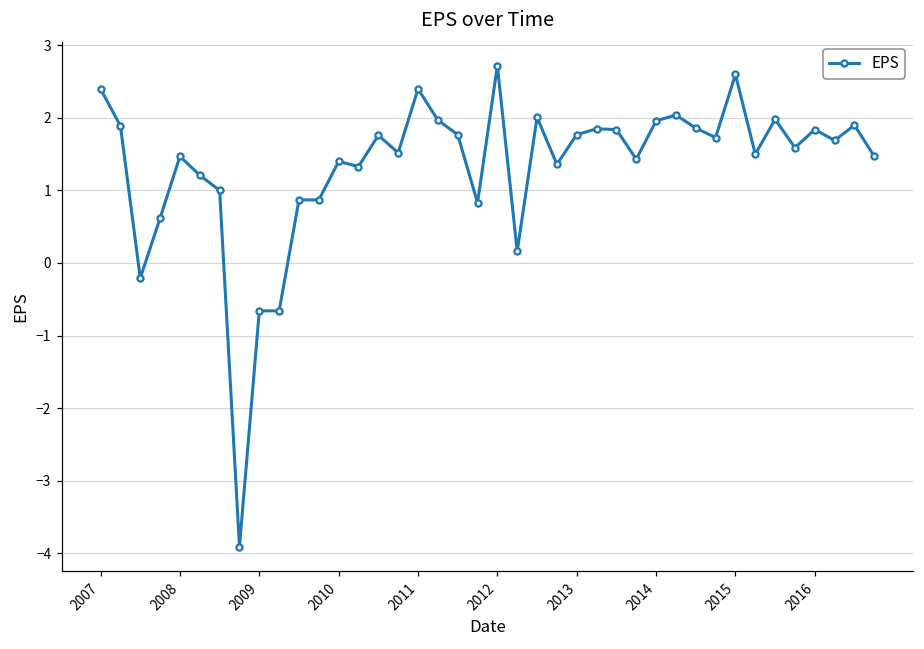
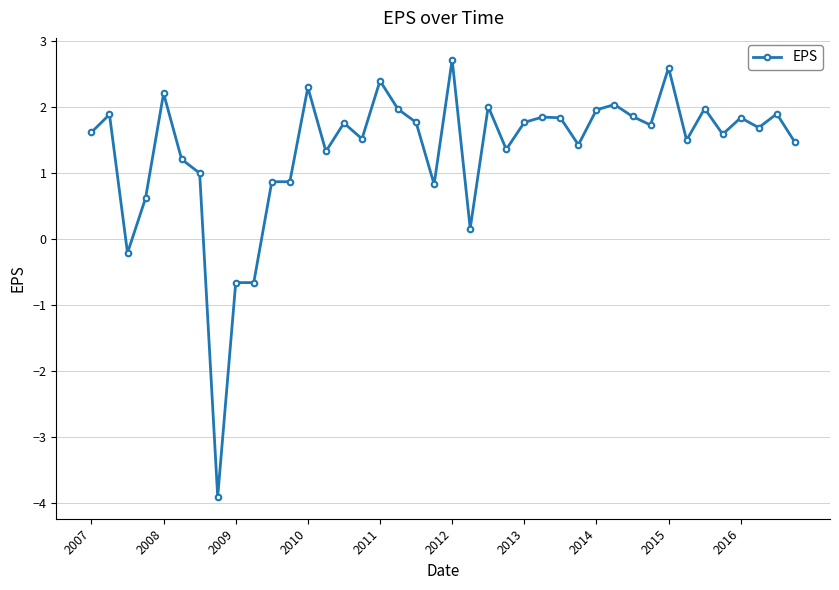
2007: 2.4 -> 1.6
2008: 1.5 -> 2.2
2010: 1.4 -> 2.3
